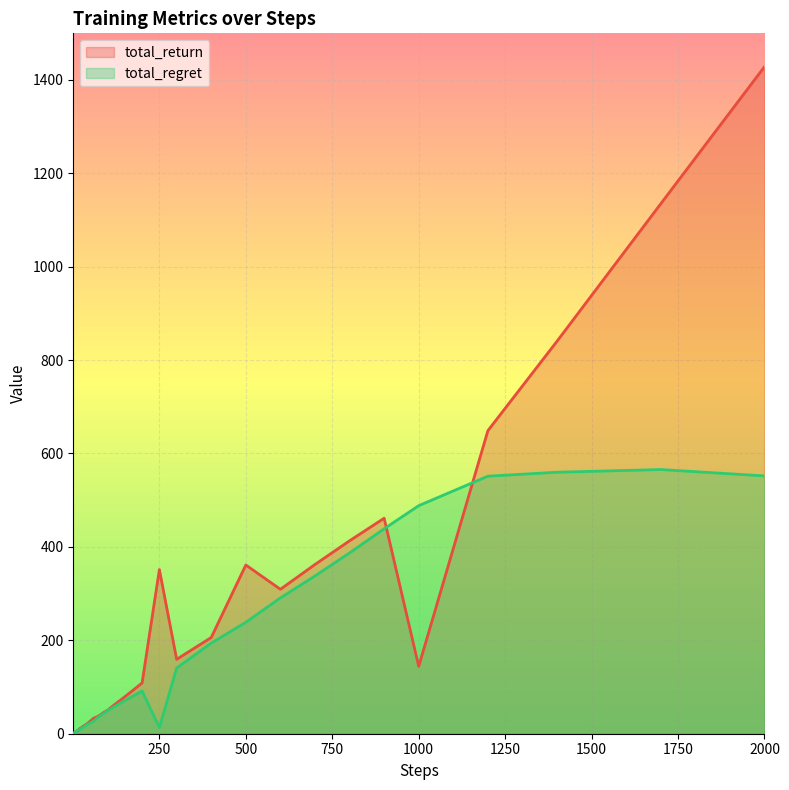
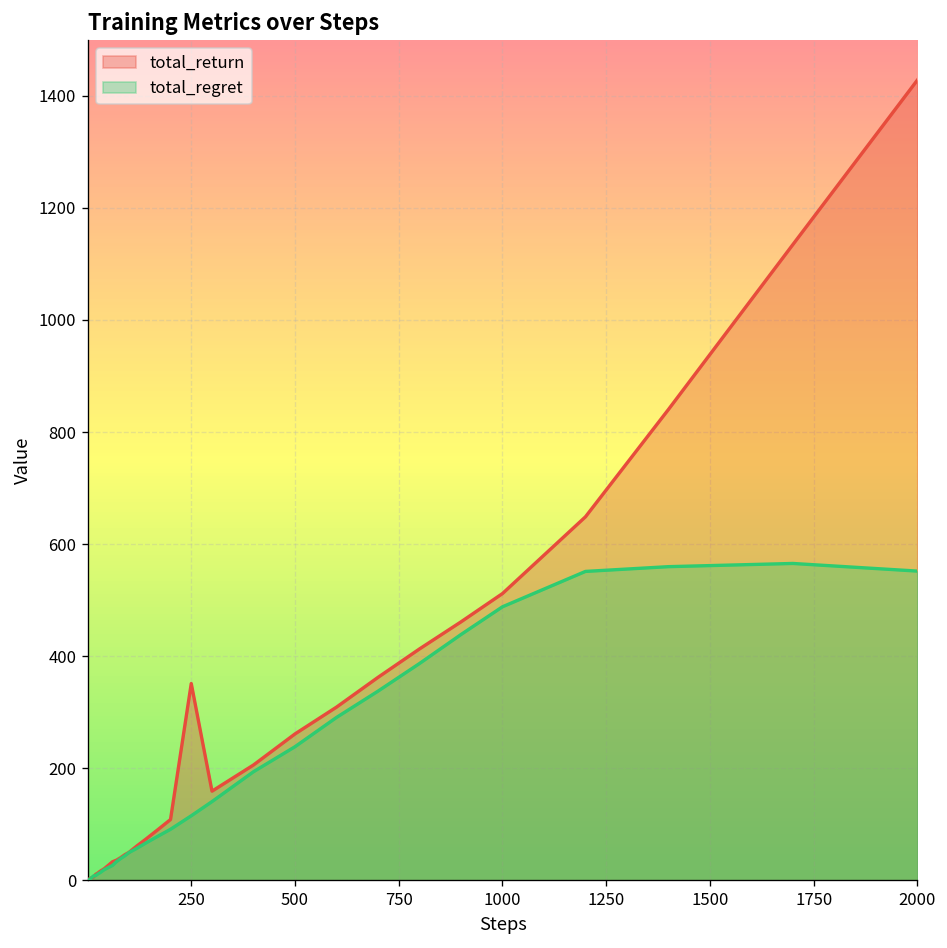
total_regret, 250: 10 -> 120
total_return, 500: 360 -> 260
total_return, 1000: 140 -> 510
